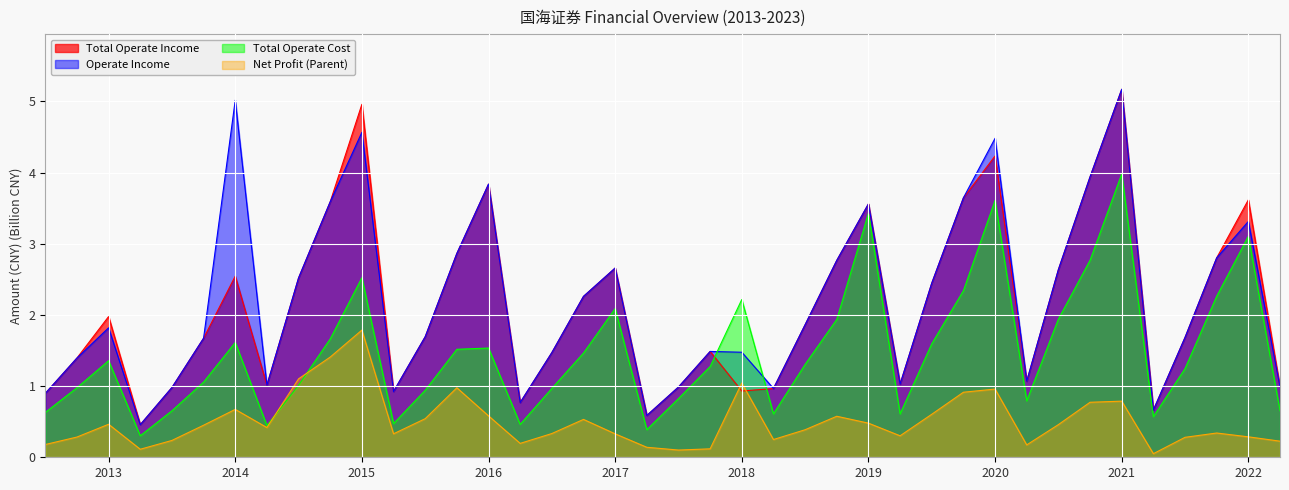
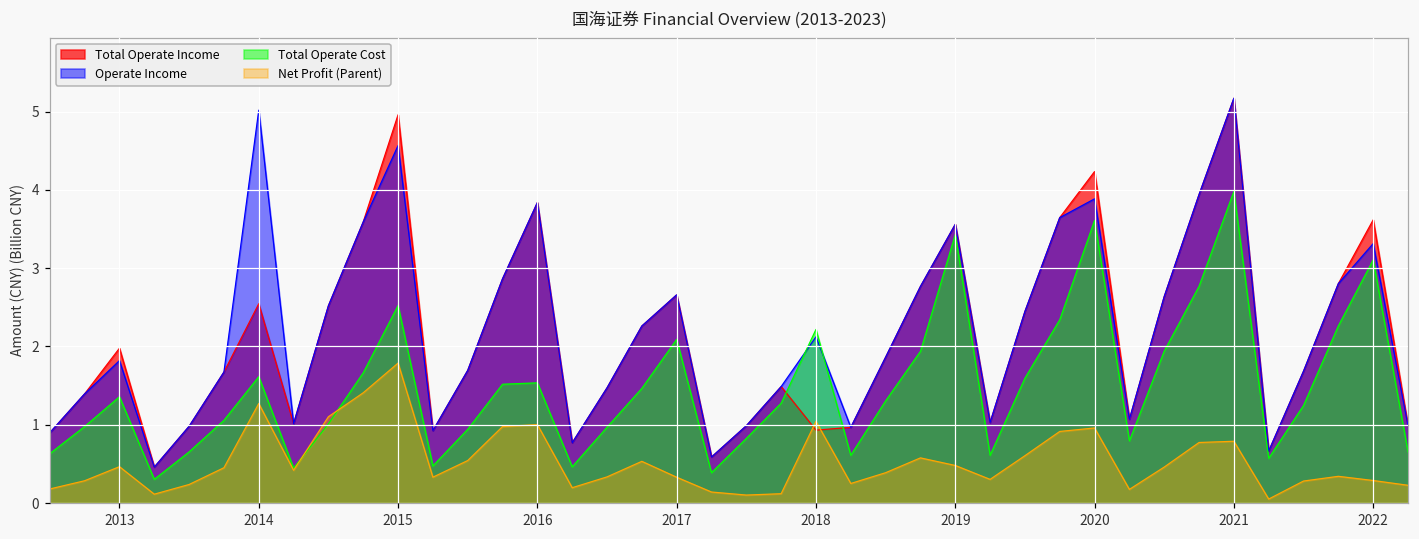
Net Profit (Parent), 2014: 0.7 -> 1.3
Net Profit (Parent), 2016: 0.6 -> 1.0
Operate Income, 2018: 1.5 -> 2.1
Operate Income, 2020: 4.5 -> 3.9
